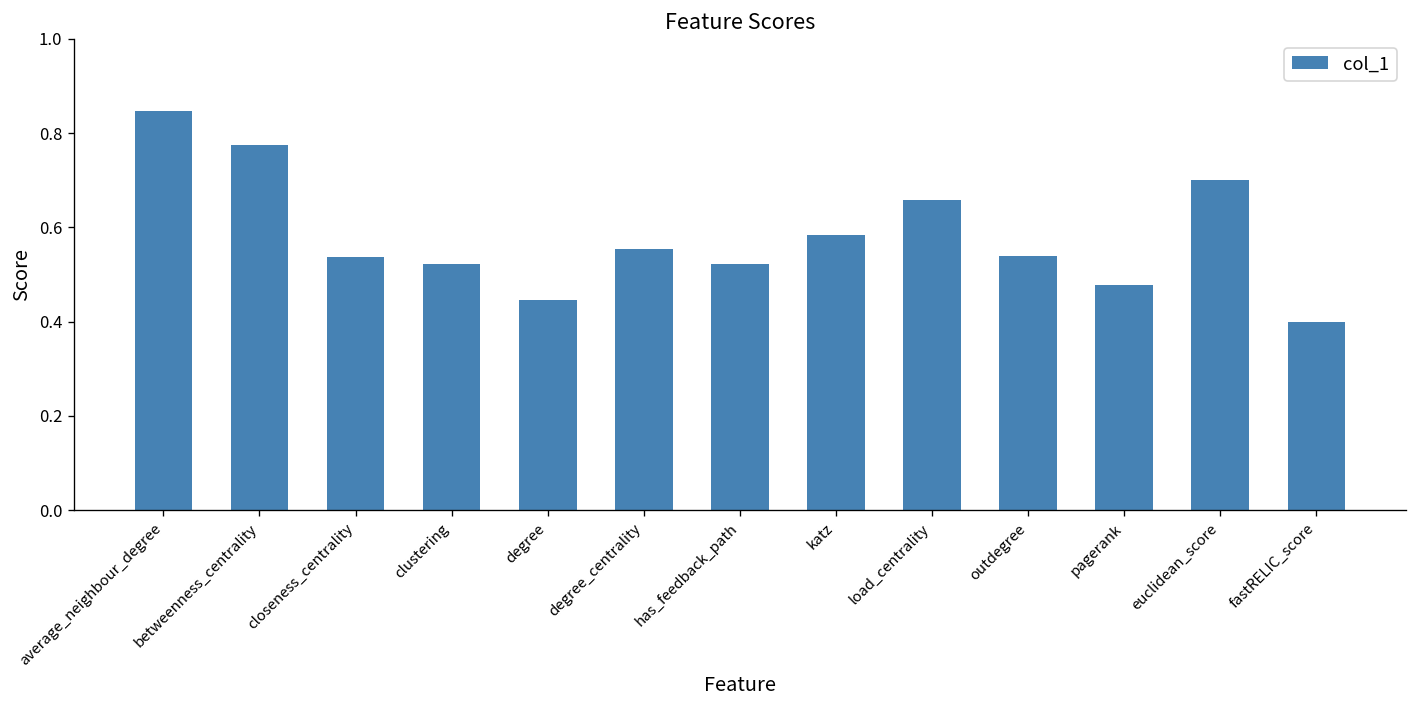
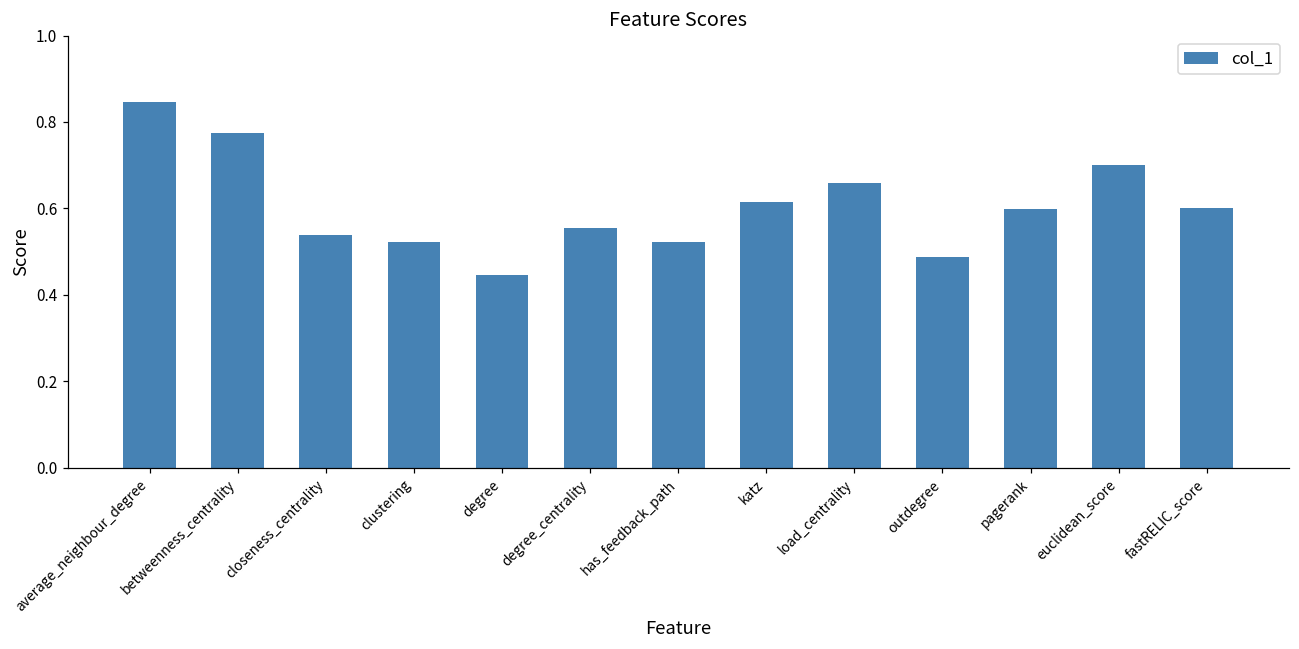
katz: 0.58 -> 0.62
outdegree: 0.54 -> 0.49
pagerank: 0.48 -> 0.60
fastRELIC_score: 0.4 -> 0.6
